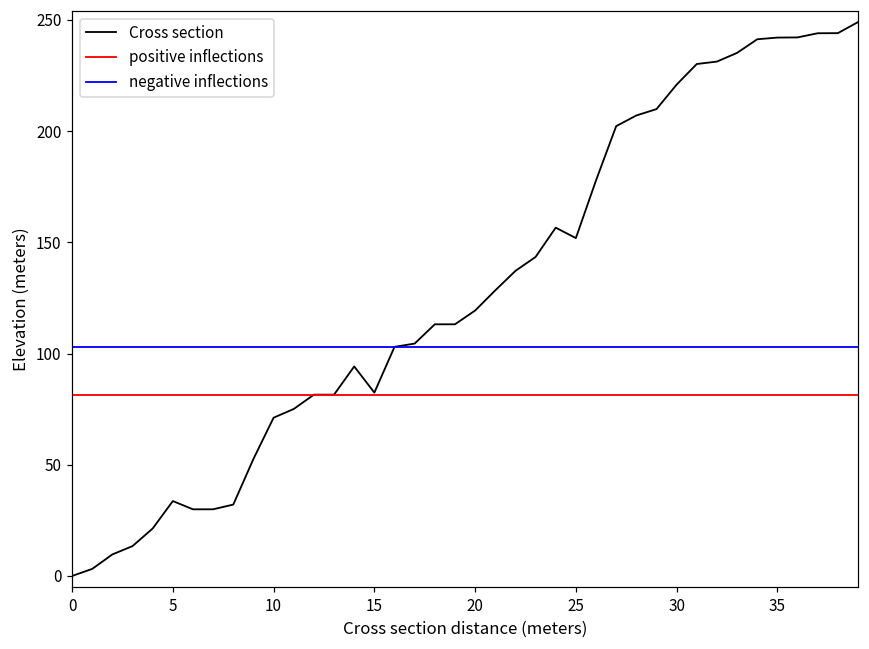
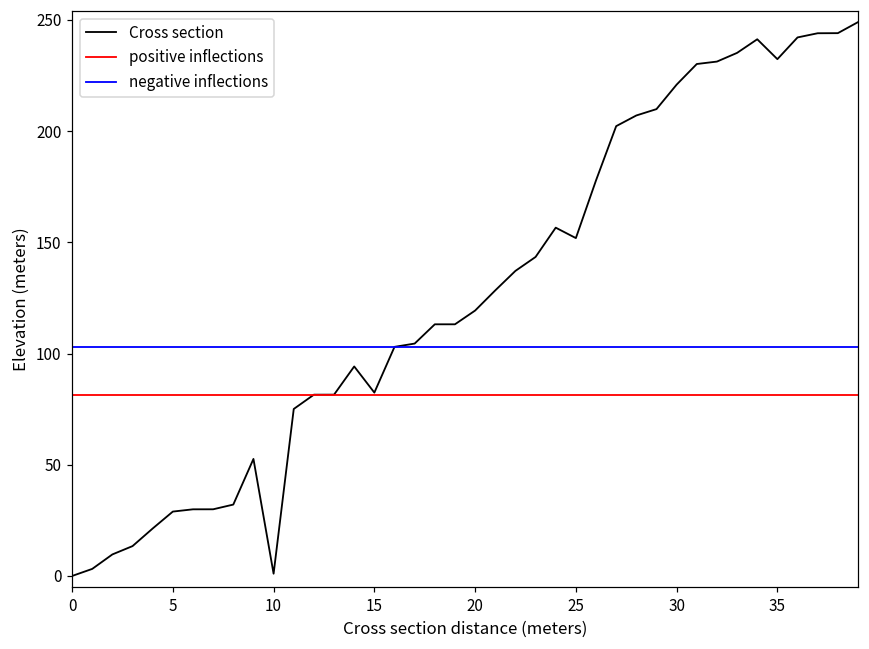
5: 34 -> 29
10: 71 -> 1
35: 242 -> 232
